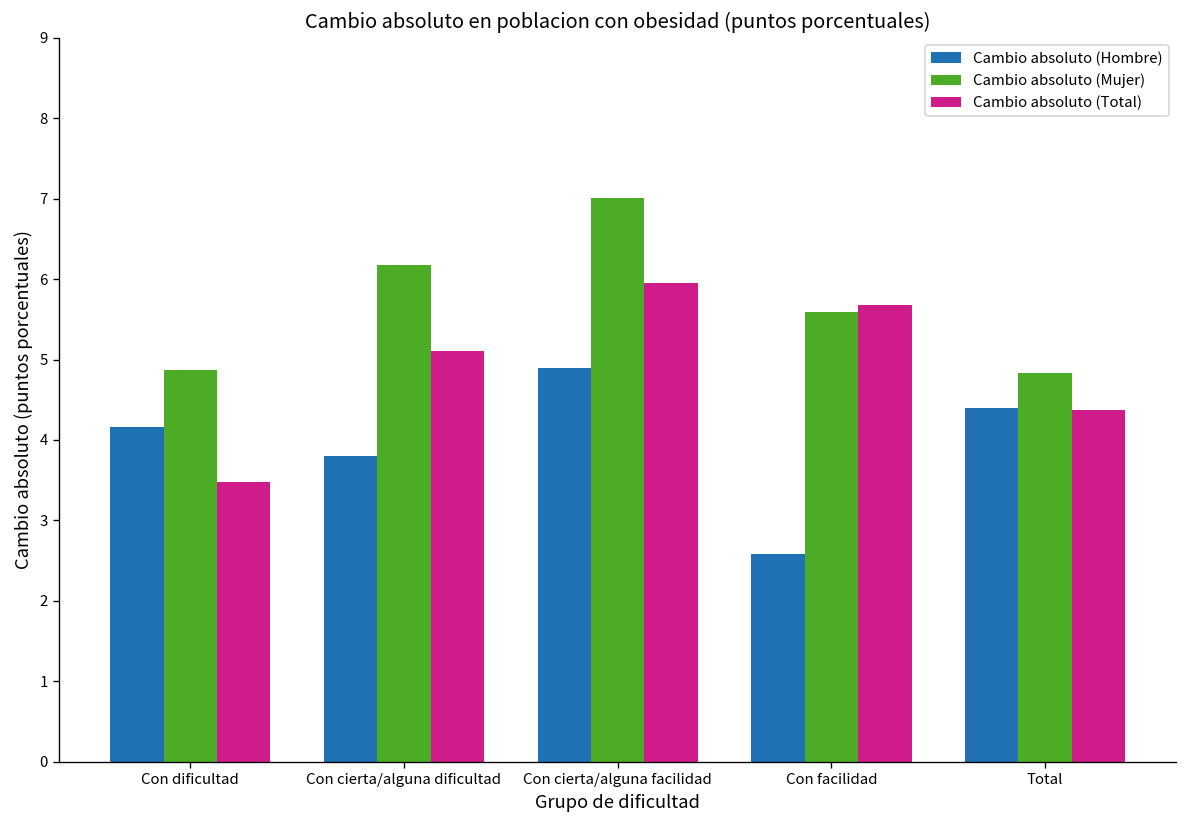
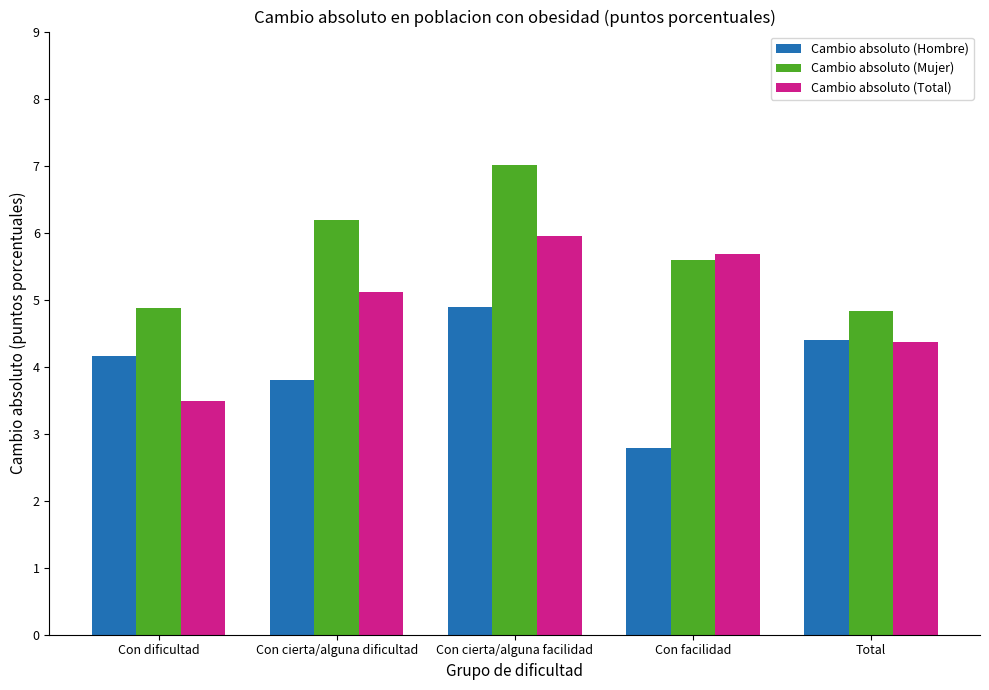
Cambio absoluto (Hombre), Con facilidad: 2.6 -> 2.8
